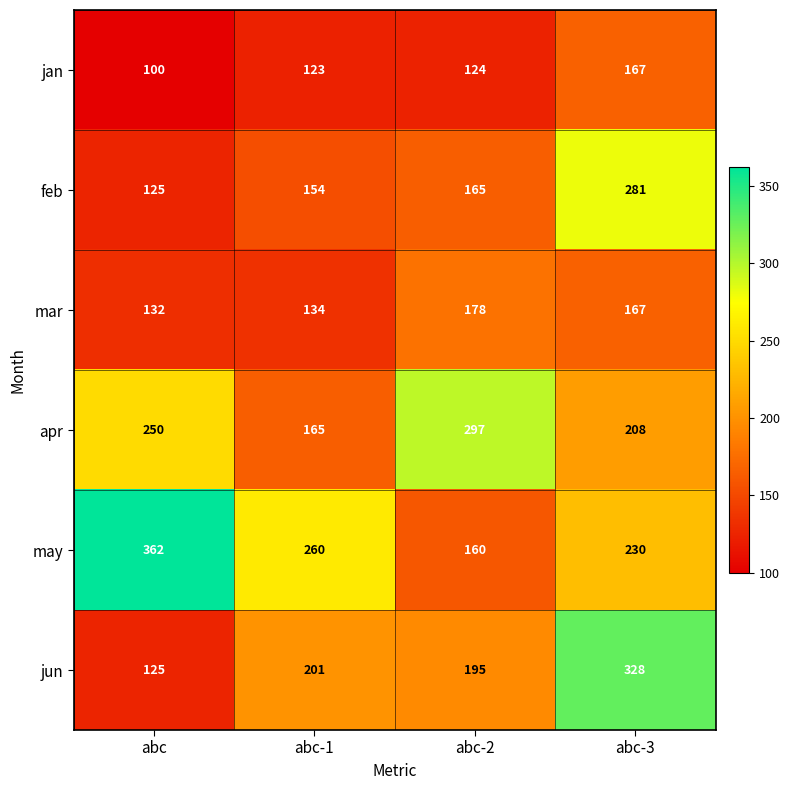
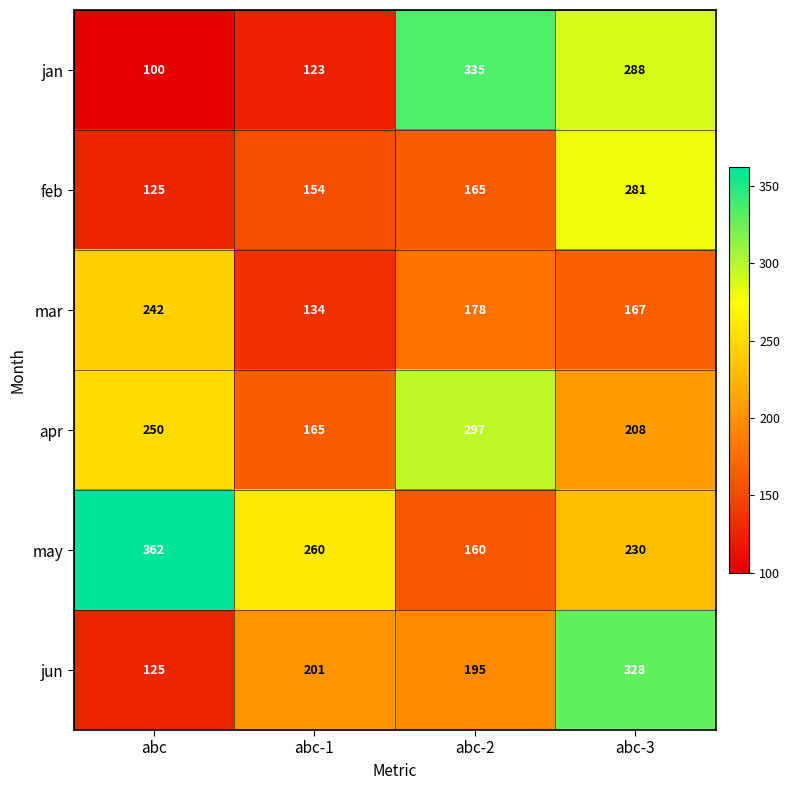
jan, abc-2: 124 -> 335
jan, abc-3: 167 -> 288
mar, abc: 132 -> 242
